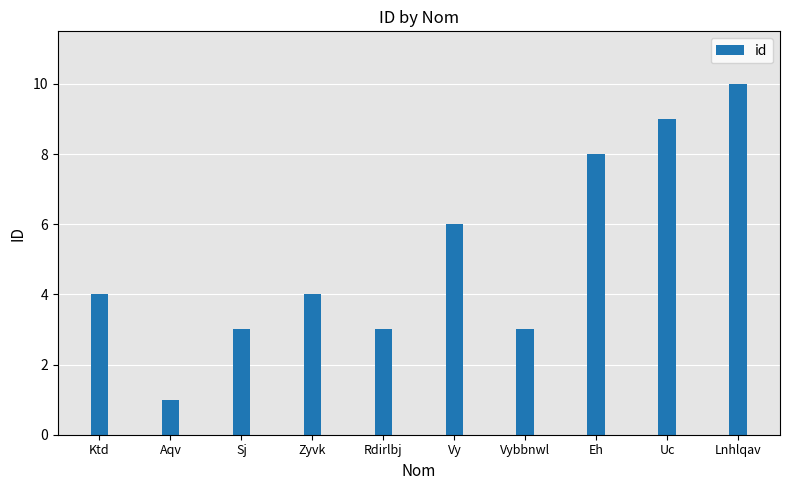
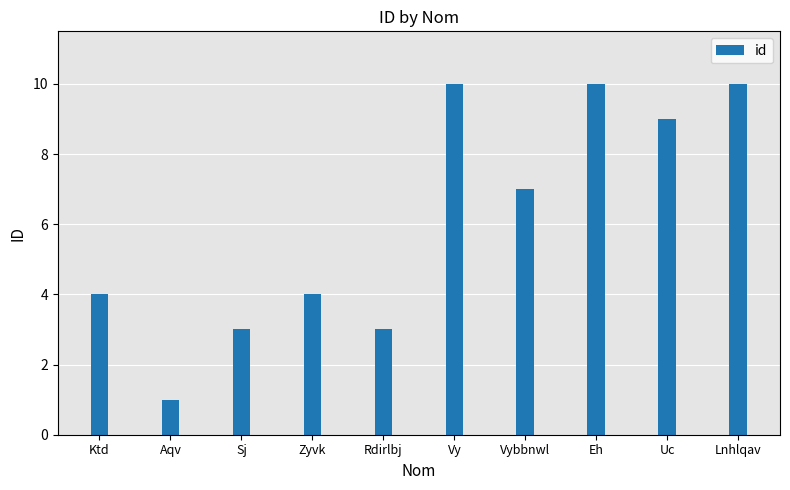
Vy: 6 -> 10
Vybbnwl: 3 -> 7
Eh: 8 -> 10
